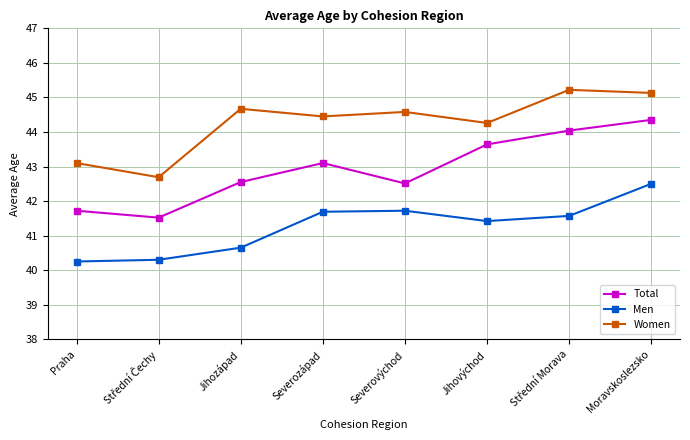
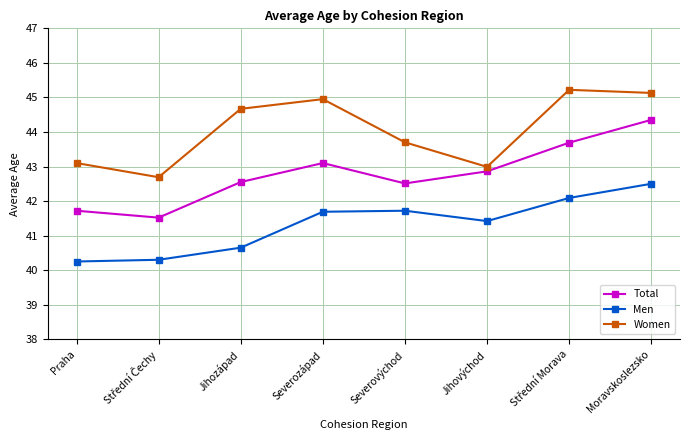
Women, Severozápad: 44.5 -> 45.0
Women, Severovýchod: 44.6 -> 43.7
Total, Jihovýchod: 43.6 -> 42.9
Women, Jihovýchod: 44.3 -> 43.0
Total, Střední Morava: 44.0 -> 43.7
Men, Střední Morava: 41.6 -> 42.1
